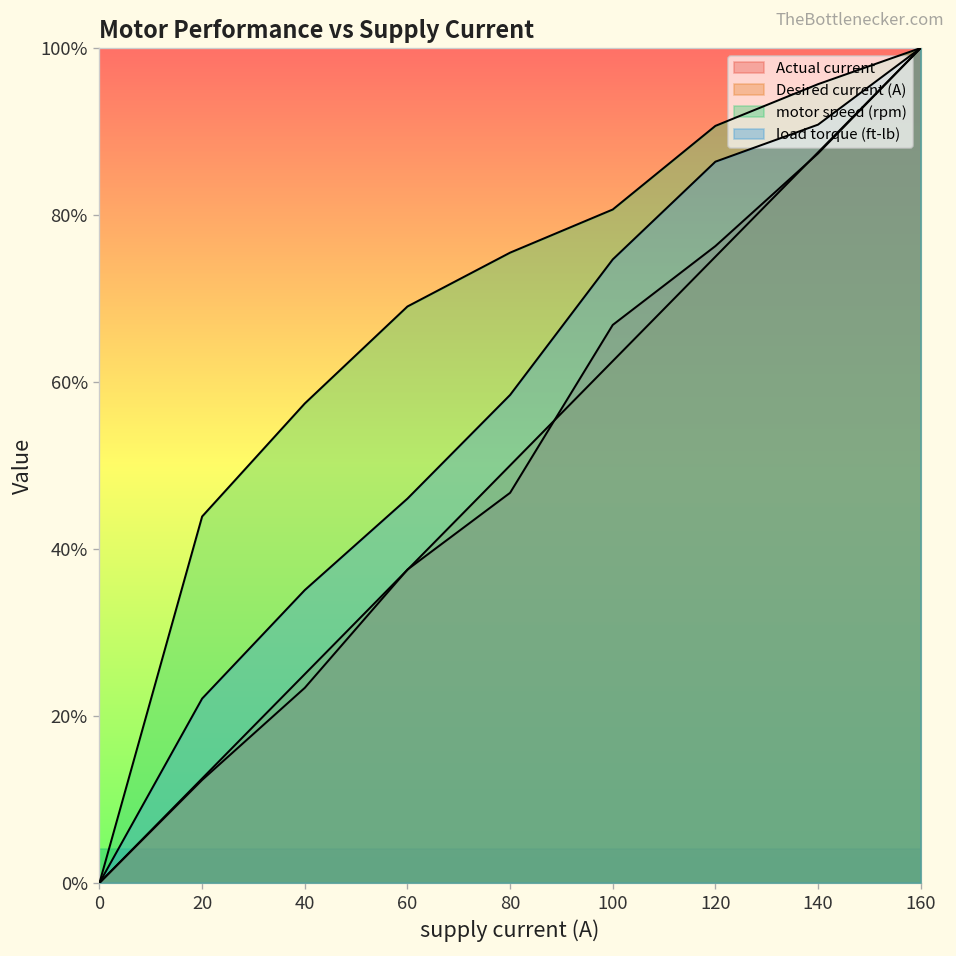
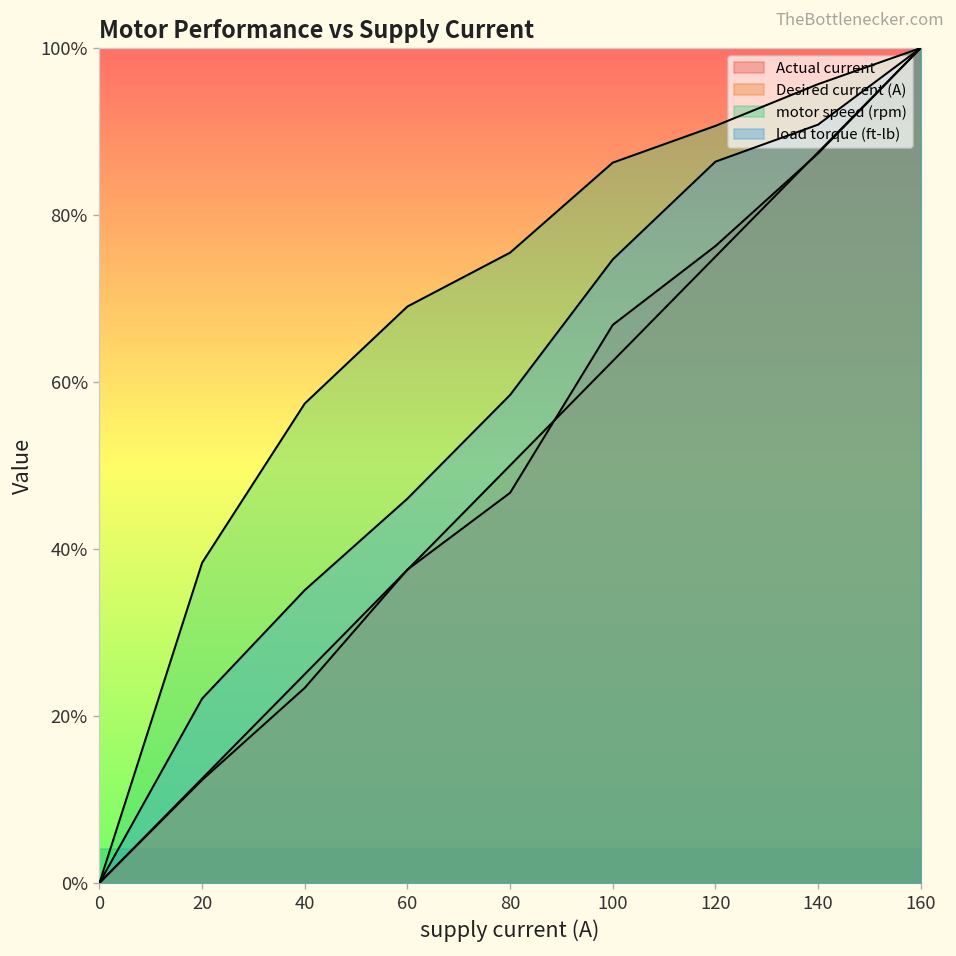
motor speed (rpm), 20: 44% -> 38%
motor speed (rpm), 100: 81% -> 86%
